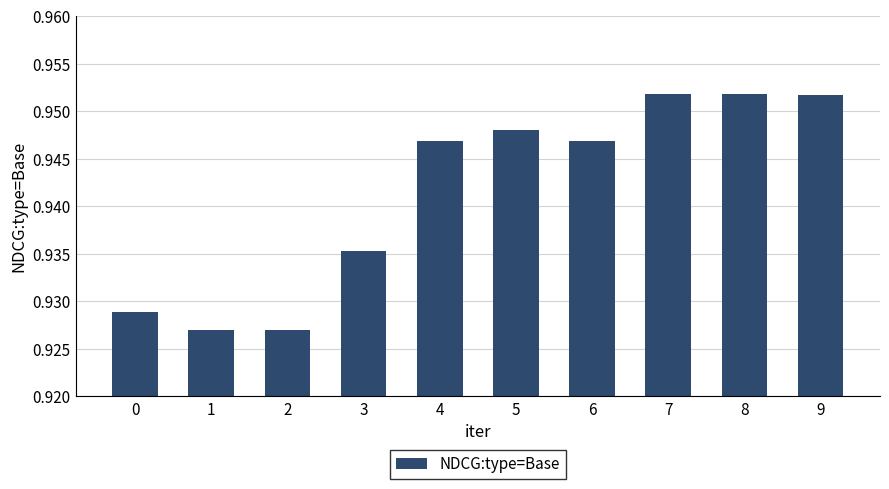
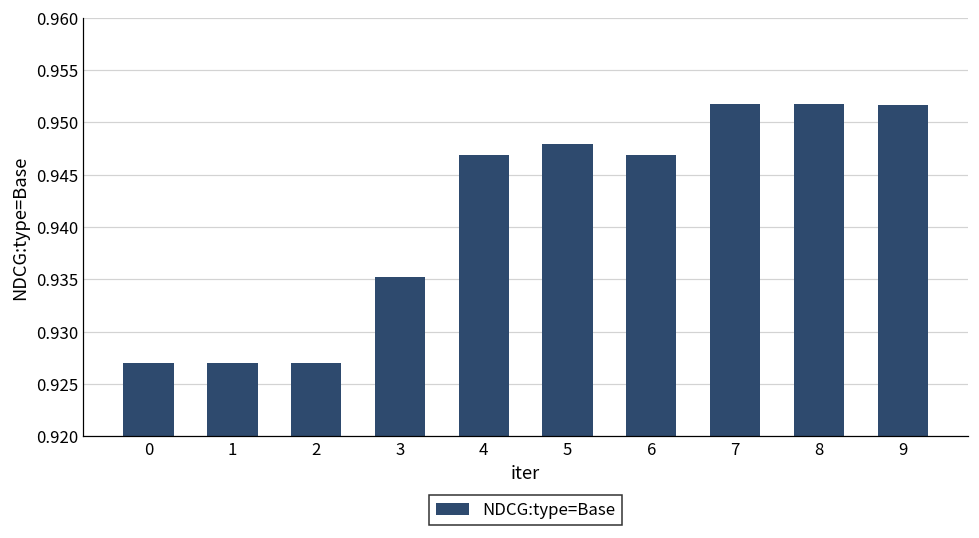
0: 0.929 -> 0.927
